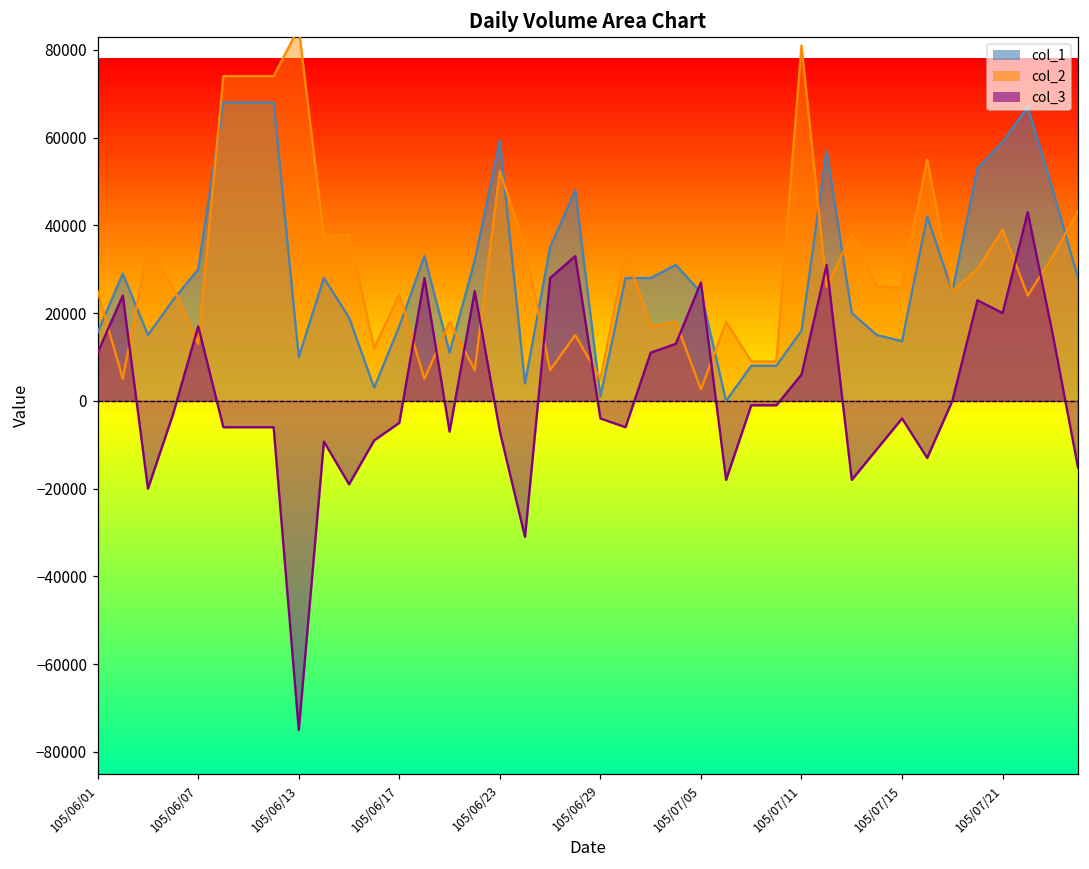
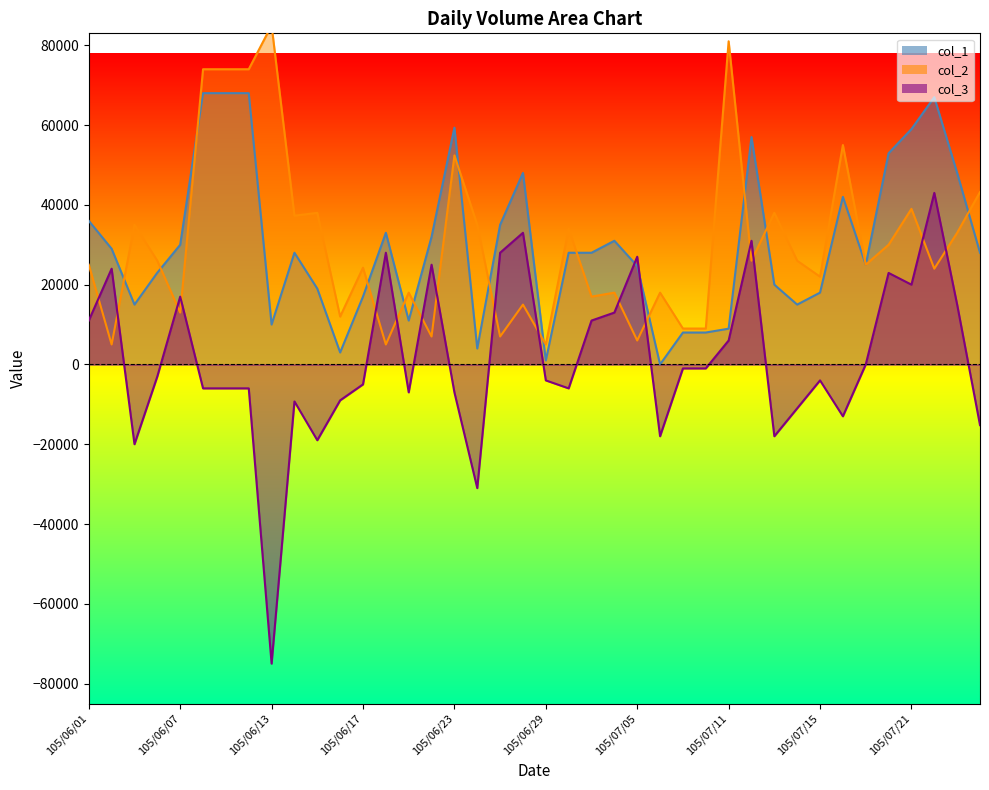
col_1, 105/06/01: 16000 -> 36000
col_2, 105/07/05: 3000 -> 6000
col_1, 105/07/11: 16000 -> 9000
col_1, 105/07/15: 14000 -> 18000
col_2, 105/07/15: 26000 -> 22000
